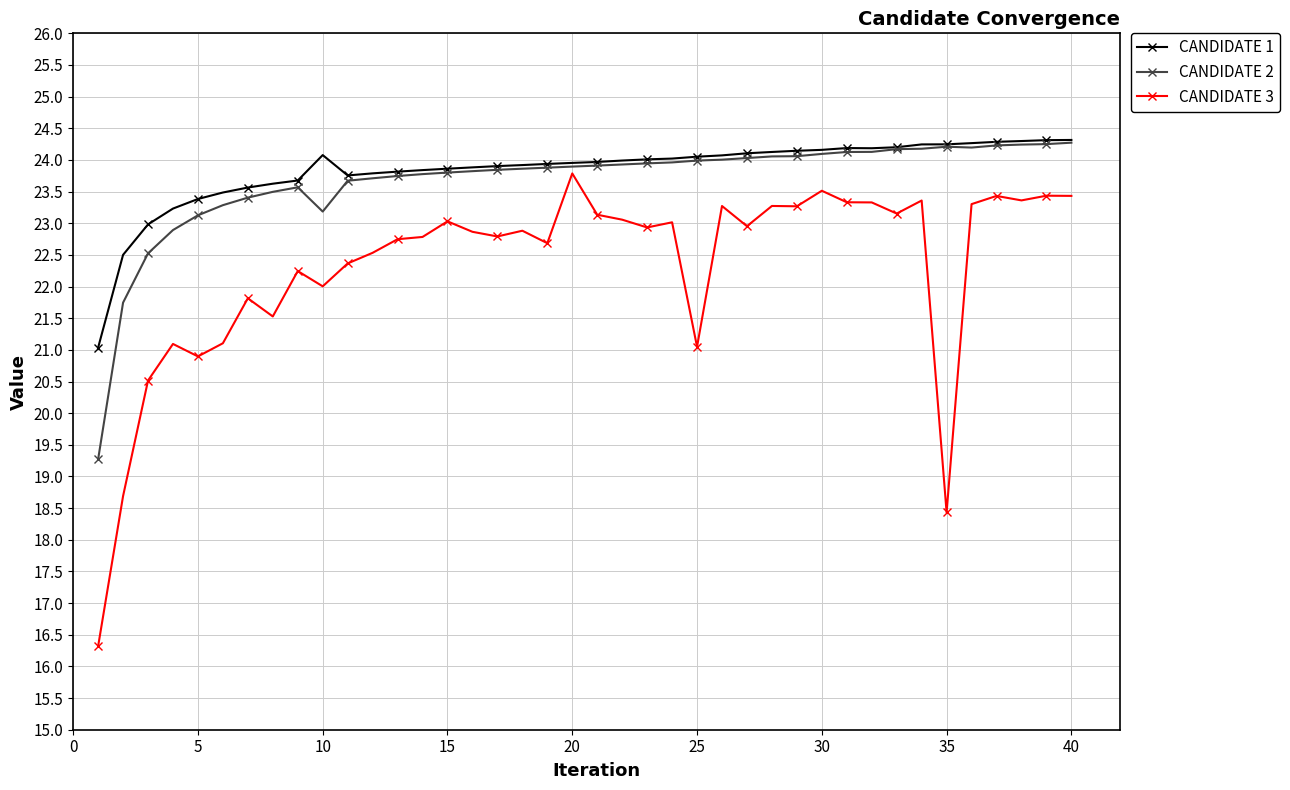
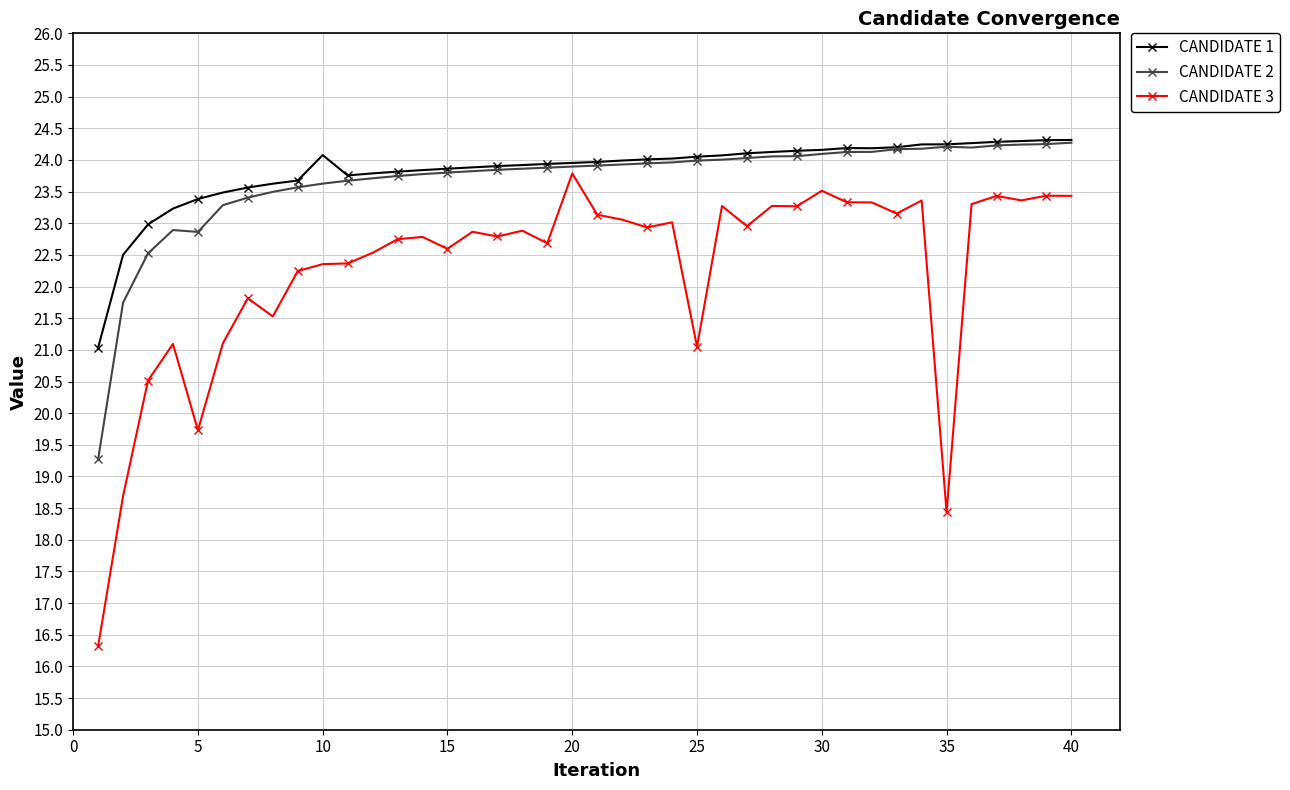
CANDIDATE 2, 5: 23.1 -> 22.9
CANDIDATE 3, 5: 20.9 -> 19.7
CANDIDATE 2, 10: 23.2 -> 23.6
CANDIDATE 3, 10: 22.0 -> 22.4
CANDIDATE 3, 15: 23.0 -> 22.6
